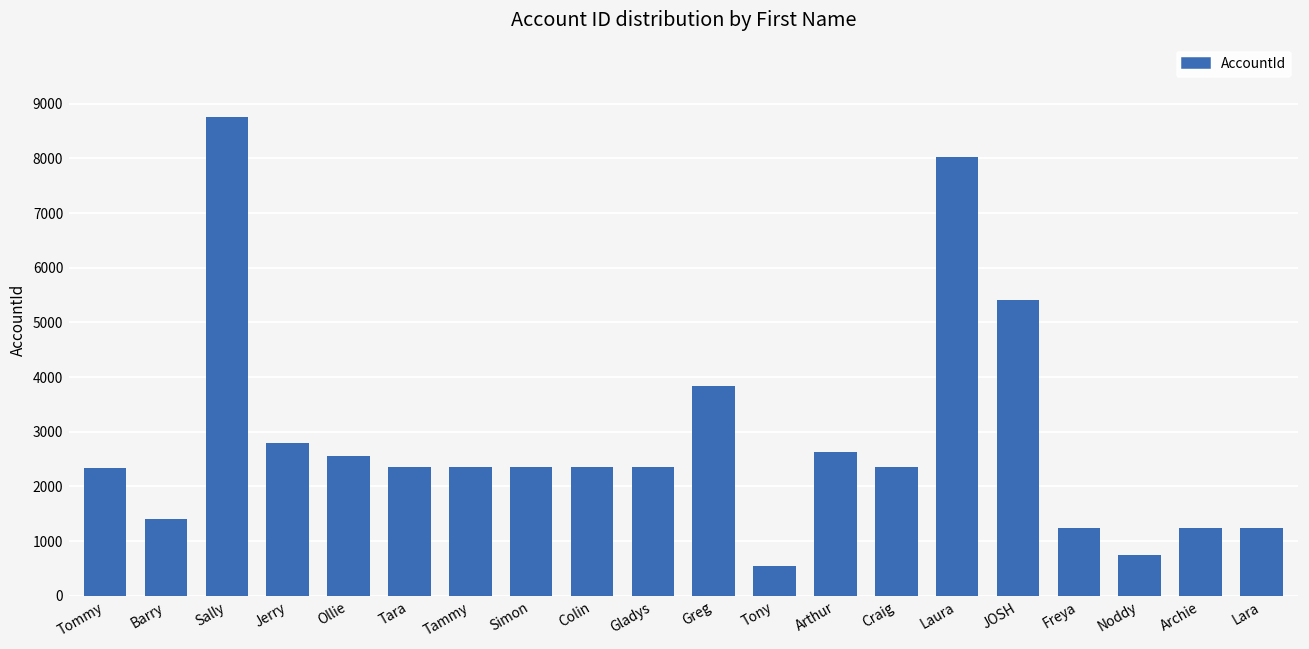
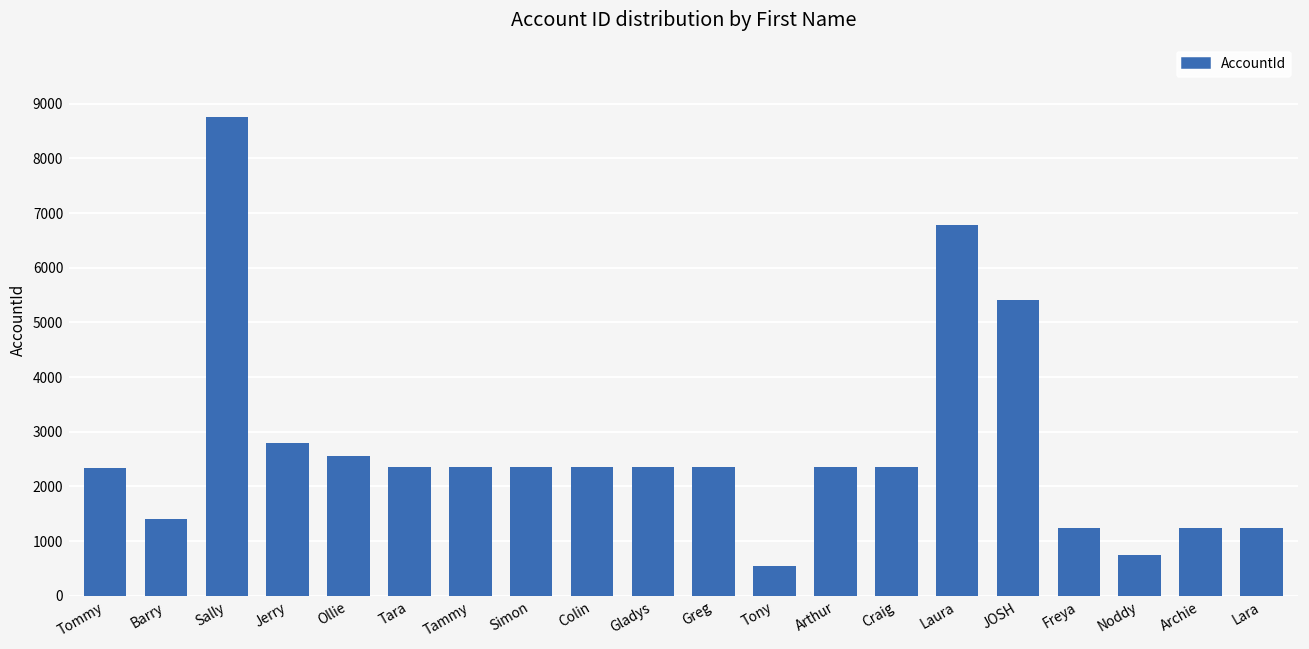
Greg: 3800 -> 2400
Arthur: 2600 -> 2400
Laura: 8000 -> 6800
